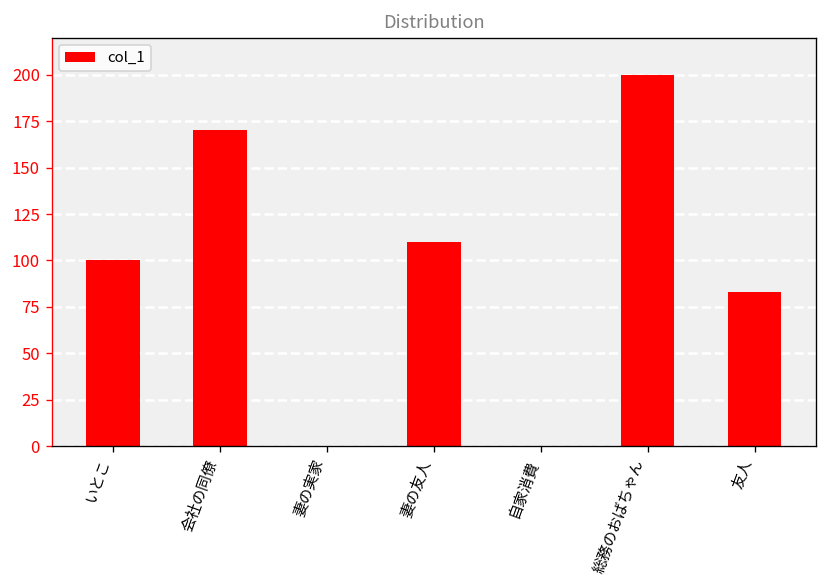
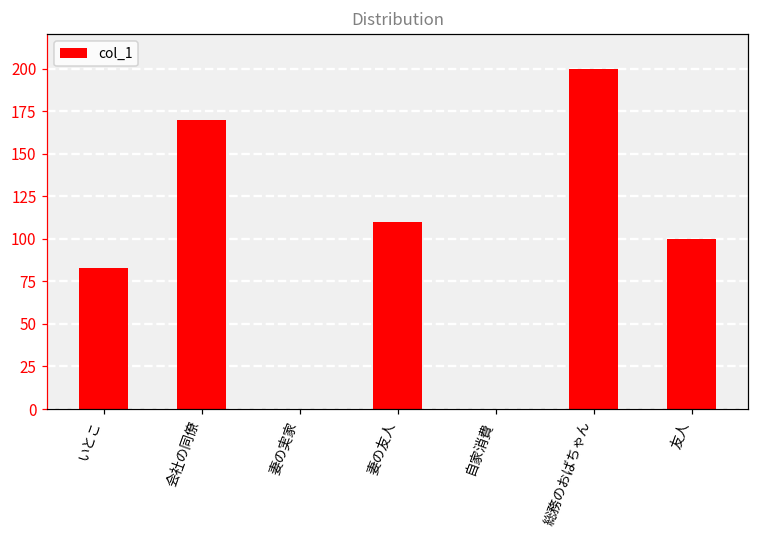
いとこ: 100 -> 83
友人: 83 -> 100
